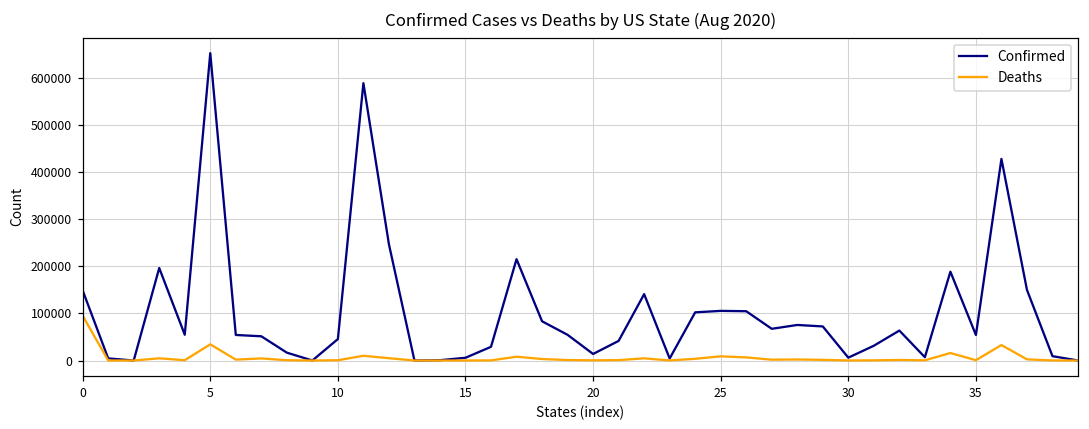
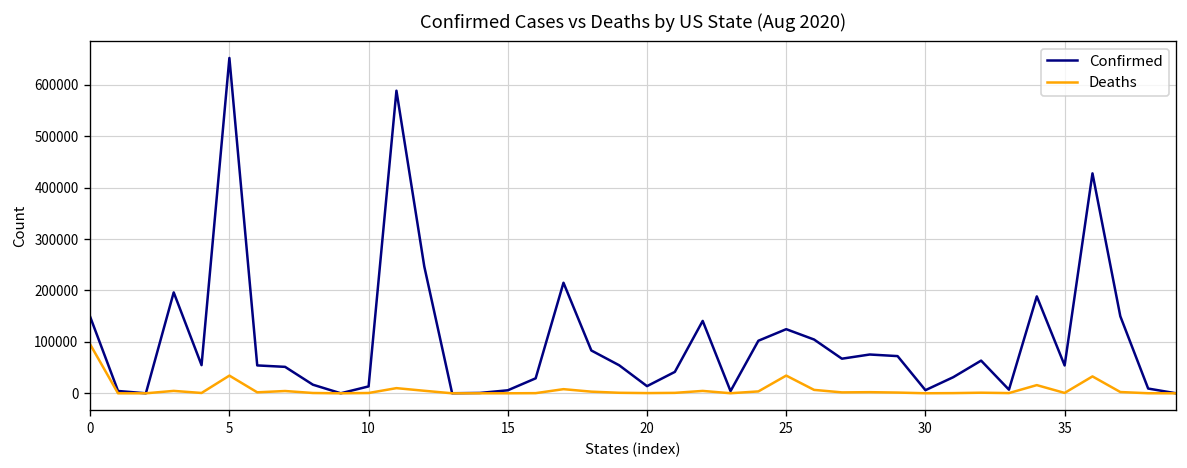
Confirmed, 10: 50000 -> 10000
Confirmed, 25: 110000 -> 120000
Deaths, 25: 10000 -> 30000
